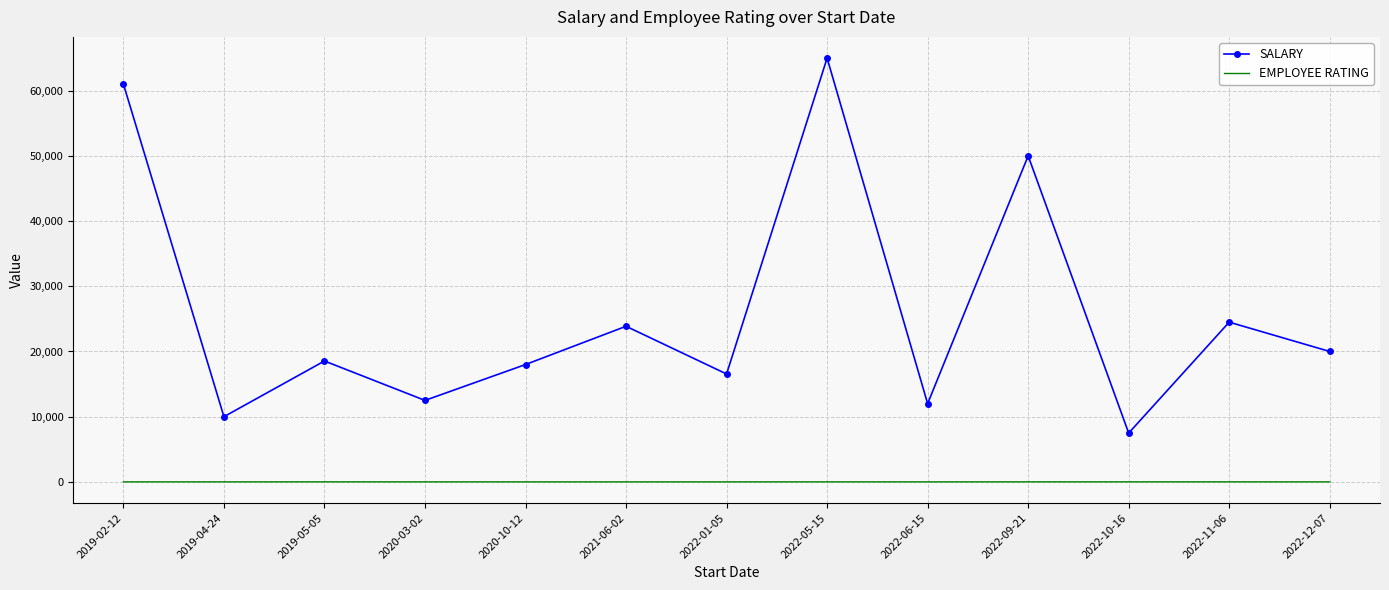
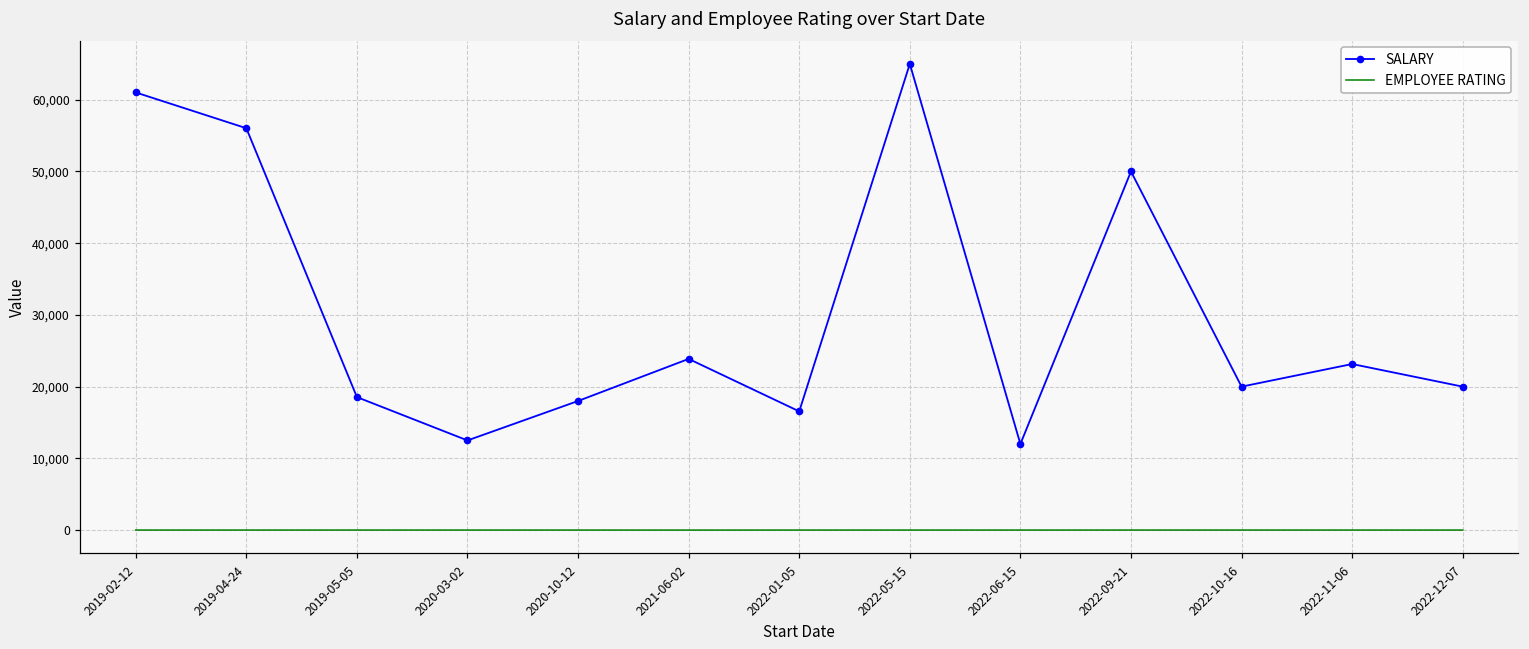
SALARY, 2019-04-24: 10,000 -> 56,000
SALARY, 2022-10-16: 7,000 -> 20,000
SALARY, 2022-11-06: 25,000 -> 23,000
